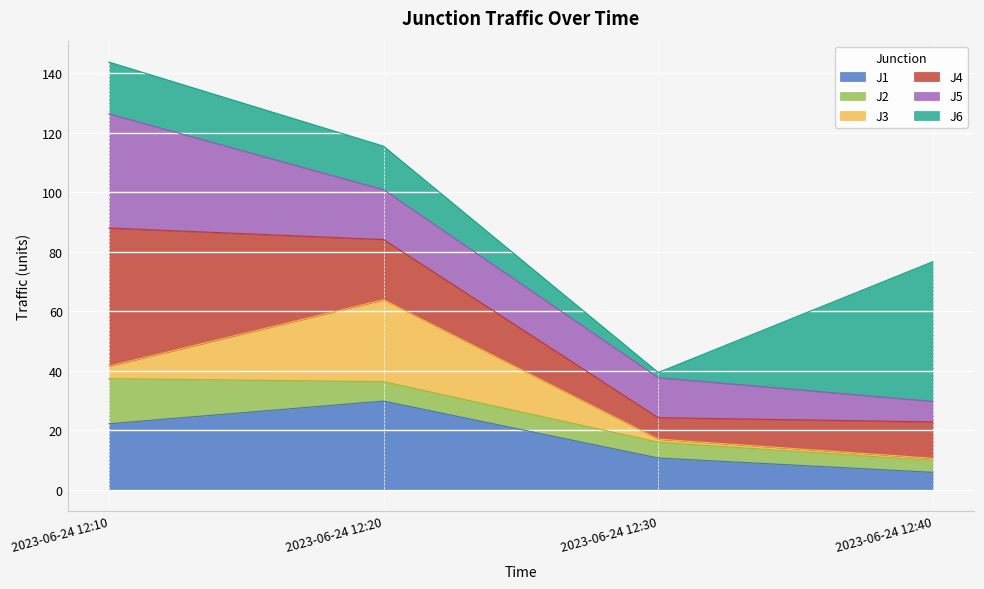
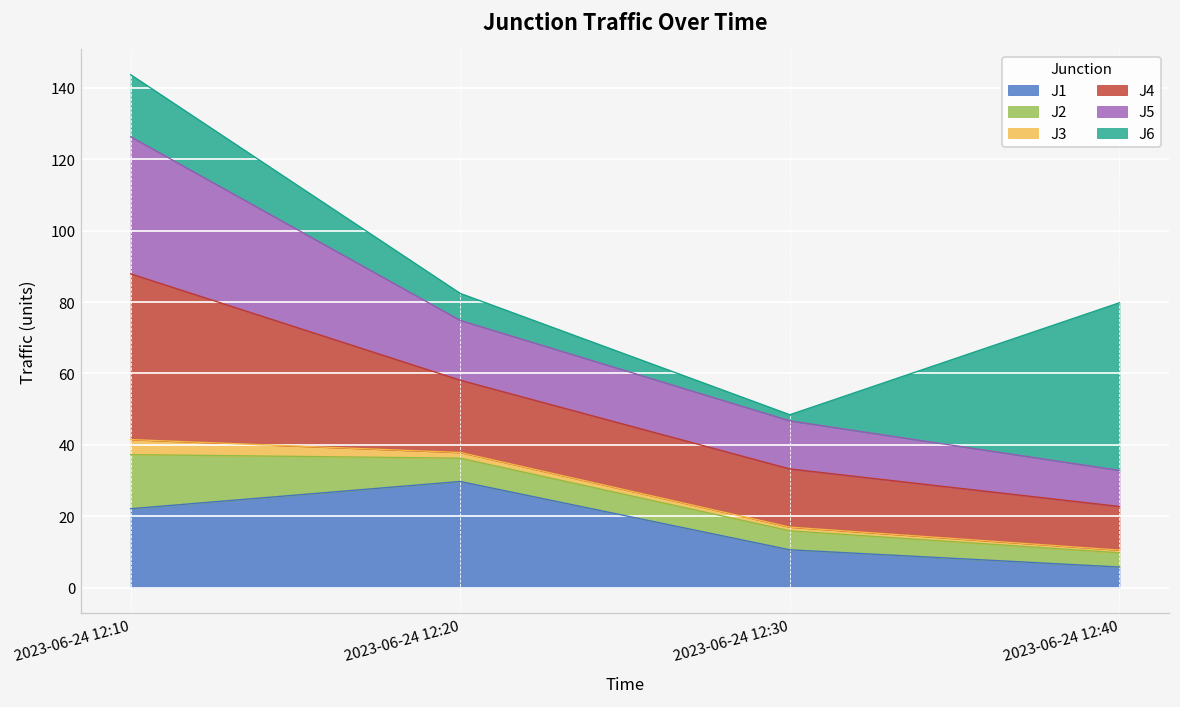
J3, 2023-06-24 12:20: 28 -> 2
J6, 2023-06-24 12:20: 15 -> 8
J4, 2023-06-24 12:30: 7 -> 16
J5, 2023-06-24 12:40: 7 -> 10
